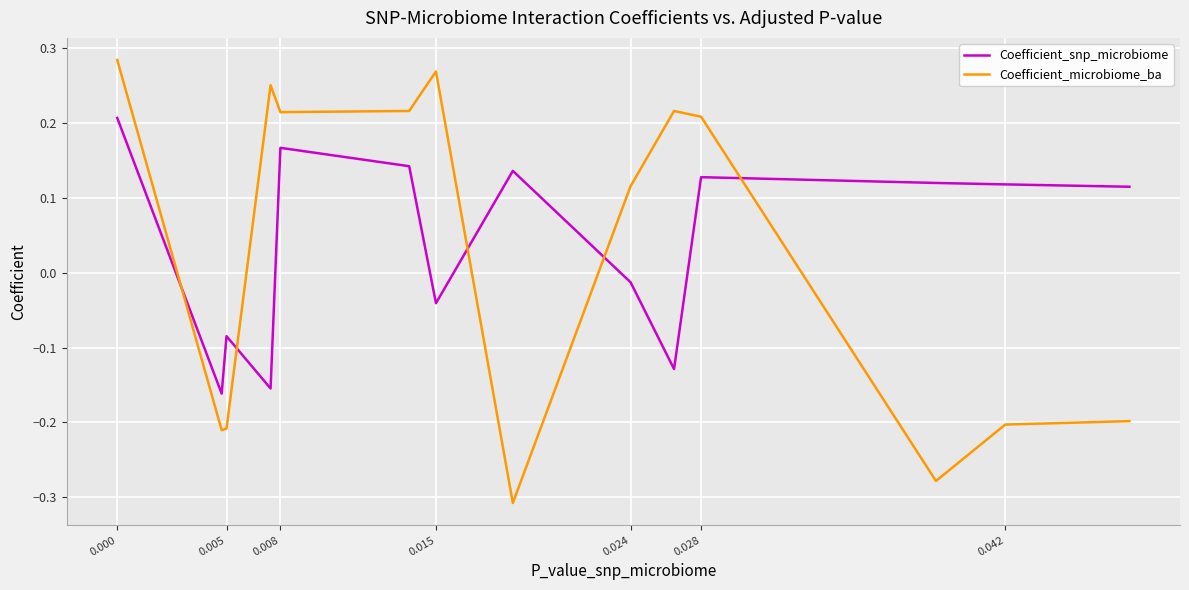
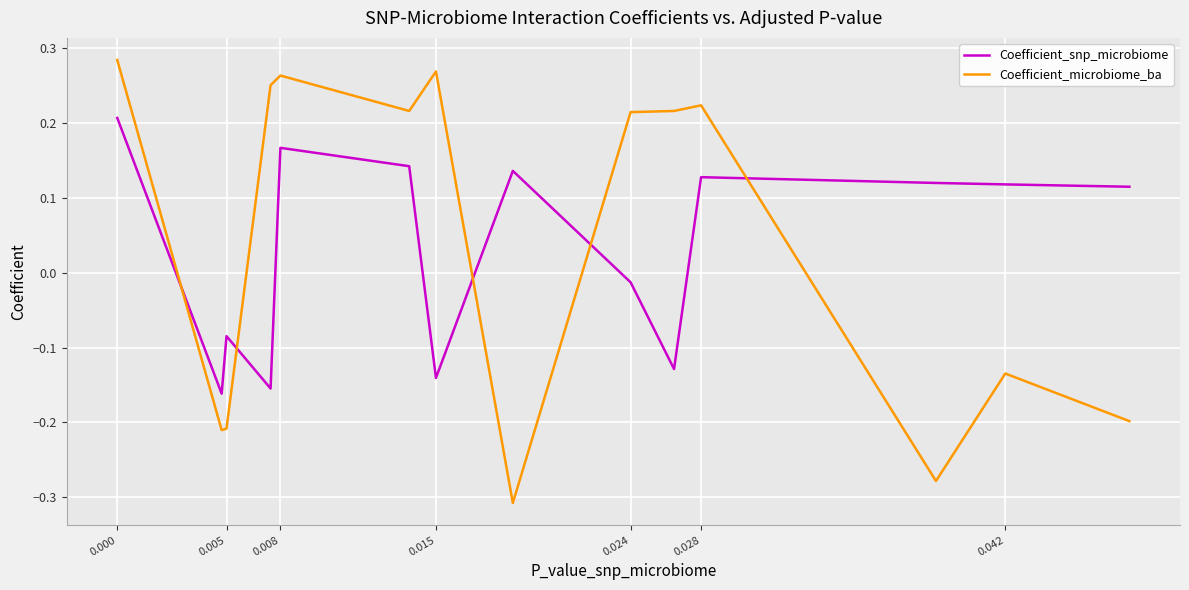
Coefficient_microbiome_ba, 0.008: 0.21 -> 0.26
Coefficient_snp_microbiome, 0.015: -0.04 -> -0.14
Coefficient_microbiome_ba, 0.024: 0.12 -> 0.21
Coefficient_microbiome_ba, 0.028: 0.21 -> 0.22
Coefficient_microbiome_ba, 0.042: -0.20 -> -0.13
